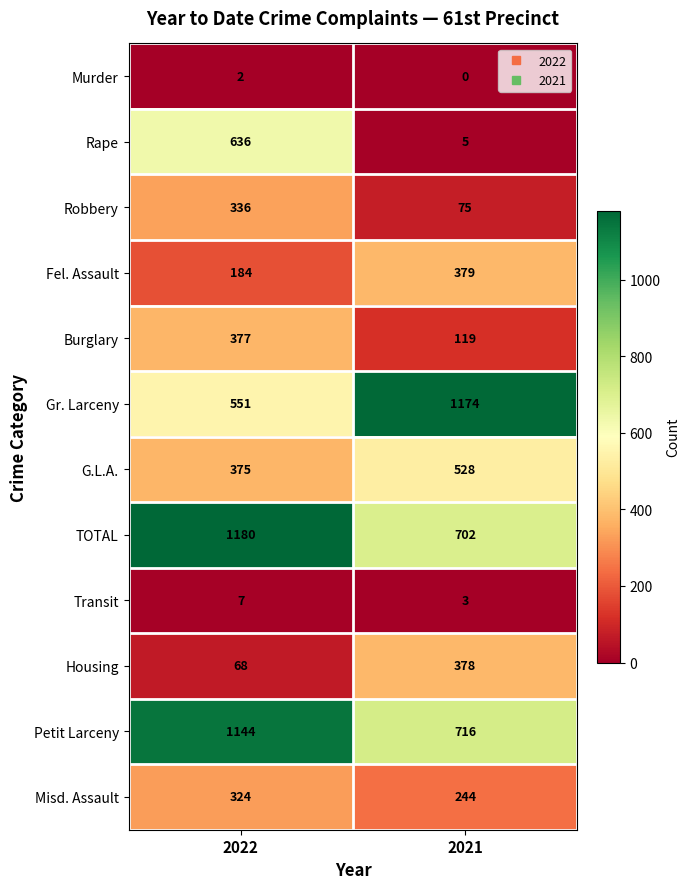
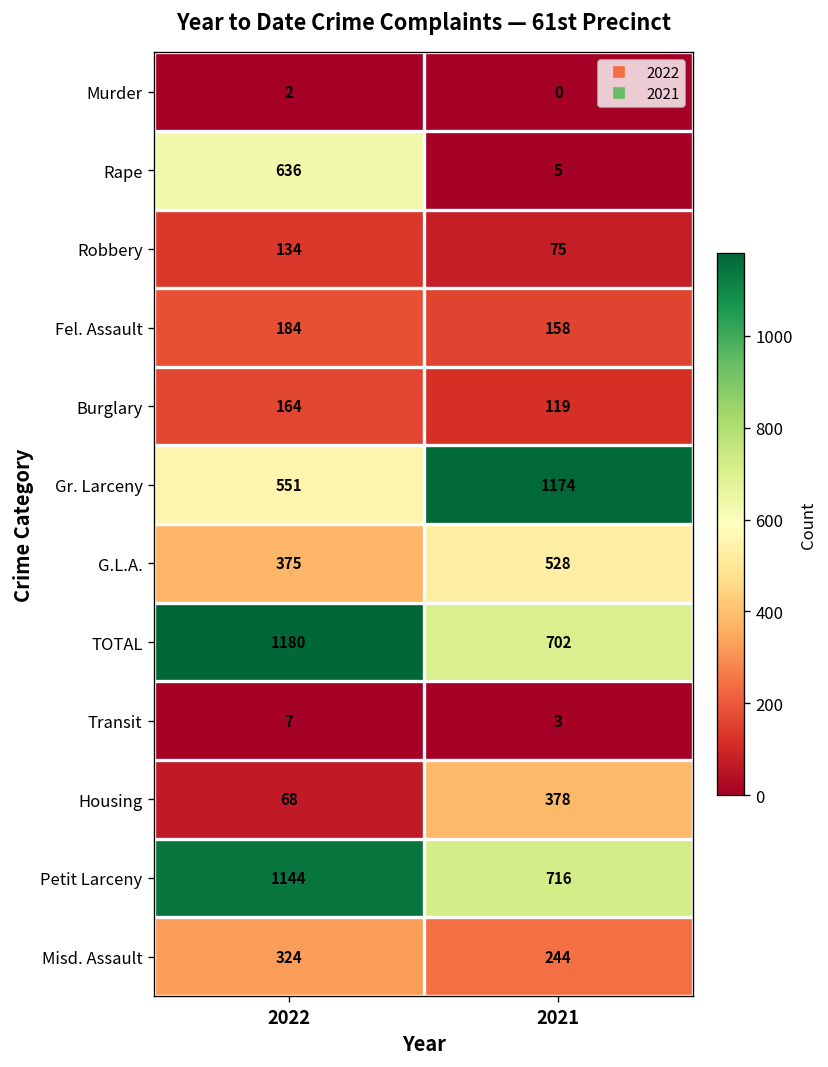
Robbery, 2022: 336 -> 134
Fel. Assault, 2021: 379 -> 158
Burglary, 2022: 377 -> 164
